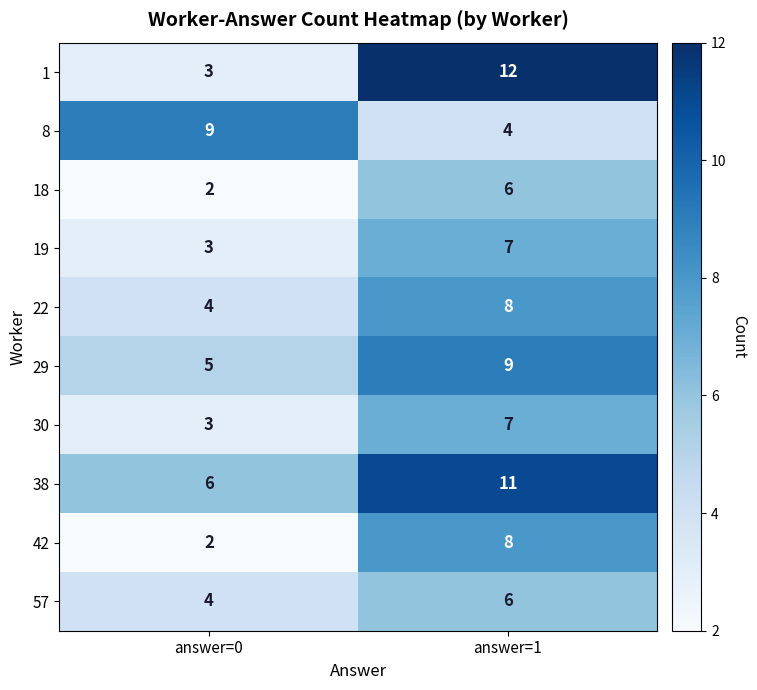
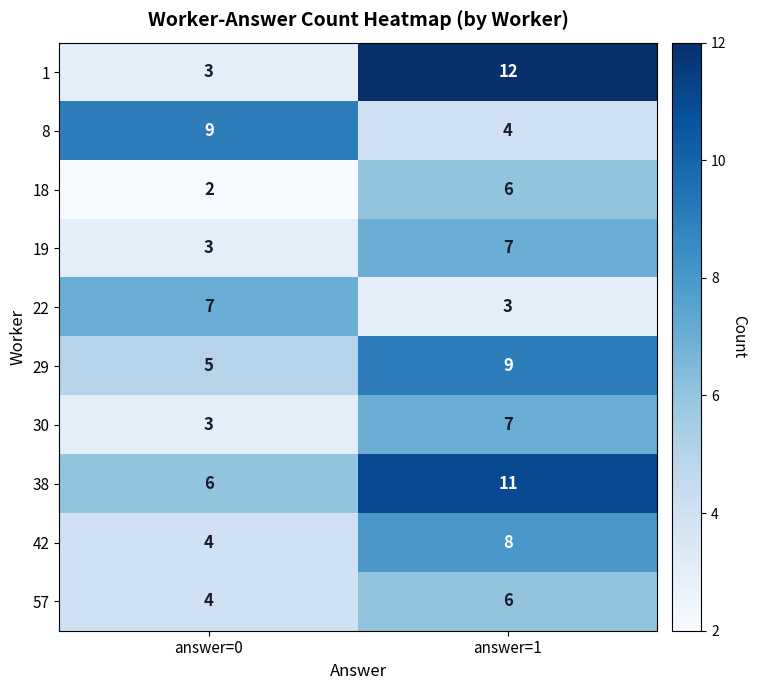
22, answer=0: 4 -> 7
22, answer=1: 8 -> 3
42, answer=0: 2 -> 4
